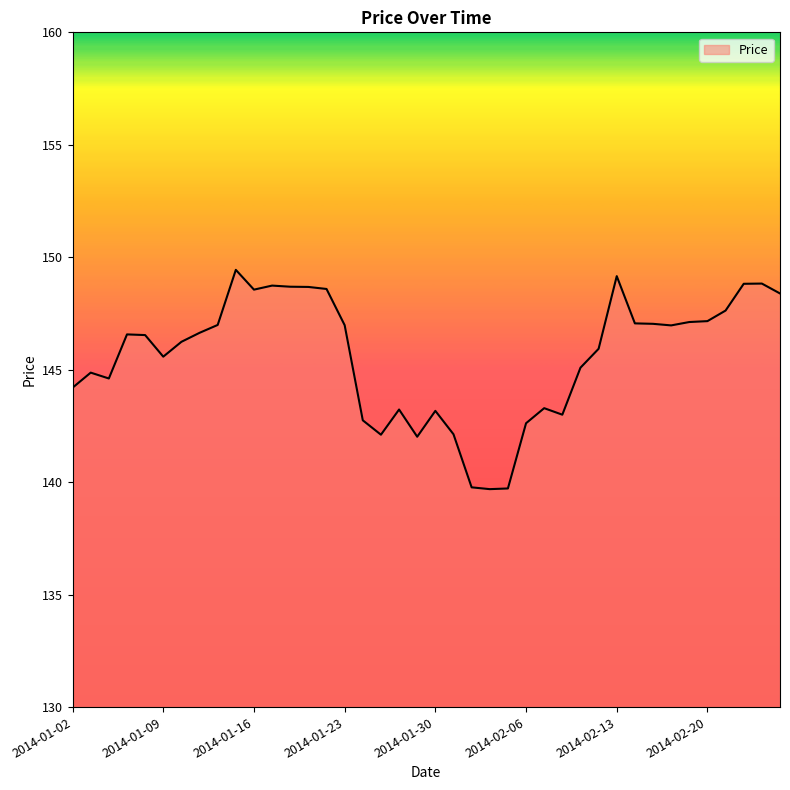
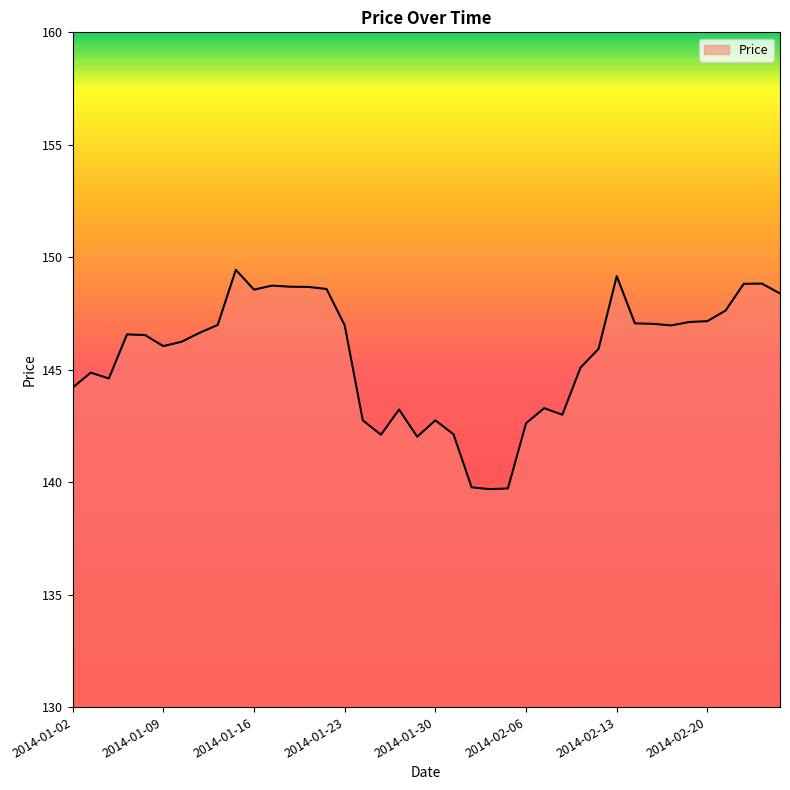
2014-01-09: 145.6 -> 146.1
2014-01-30: 143.2 -> 142.8
